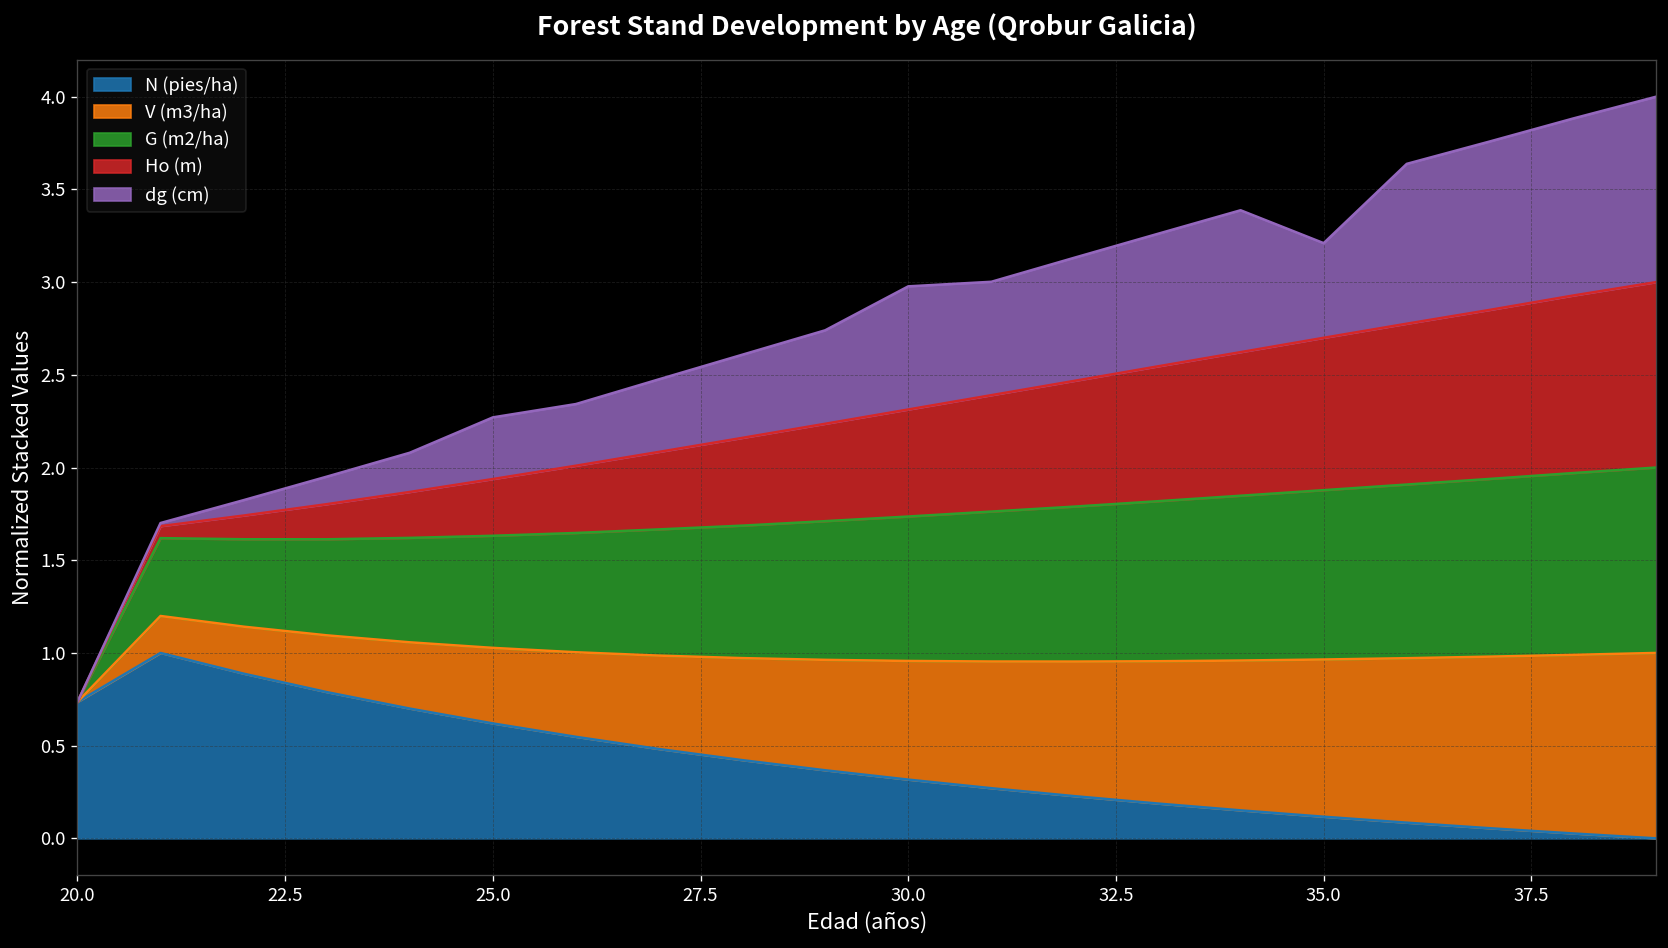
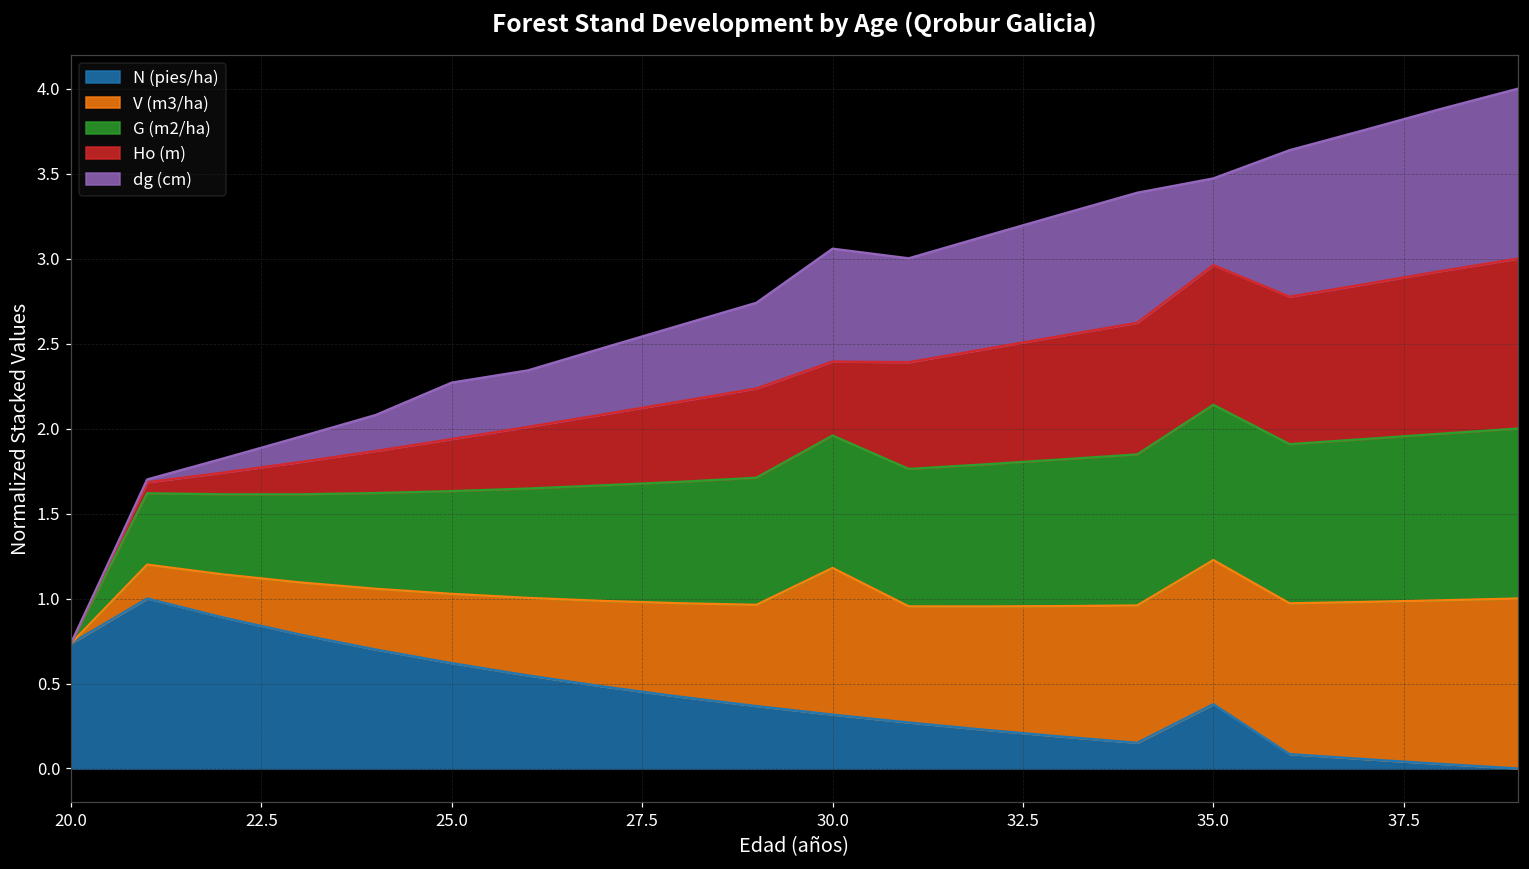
V (m3/ha), 30.0: 0.64 -> 0.86
Ho (m), 30.0: 0.58 -> 0.44
N (pies/ha), 35.0: 0.12 -> 0.38
